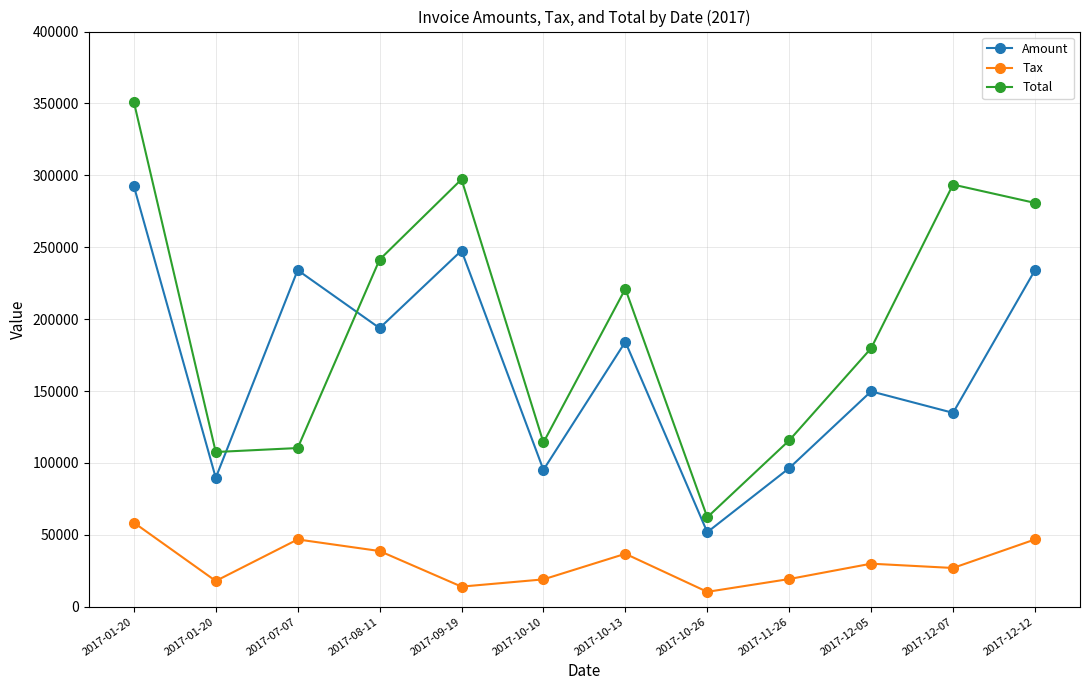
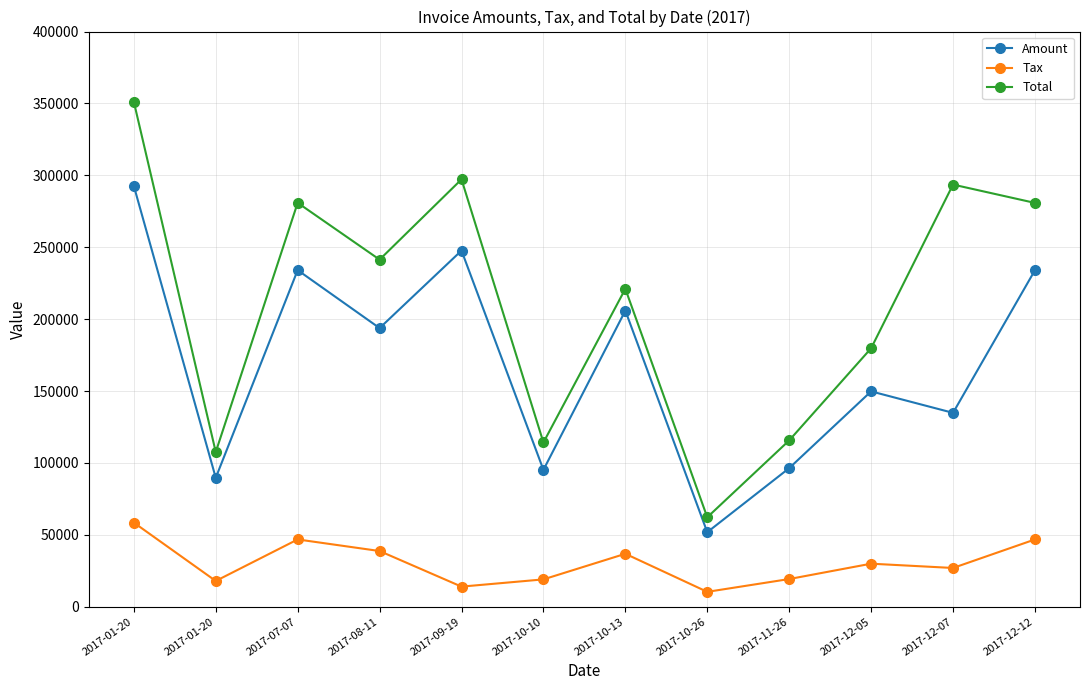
Total, 2017-07-07: 110000 -> 281000
Amount, 2017-10-13: 184000 -> 206000
